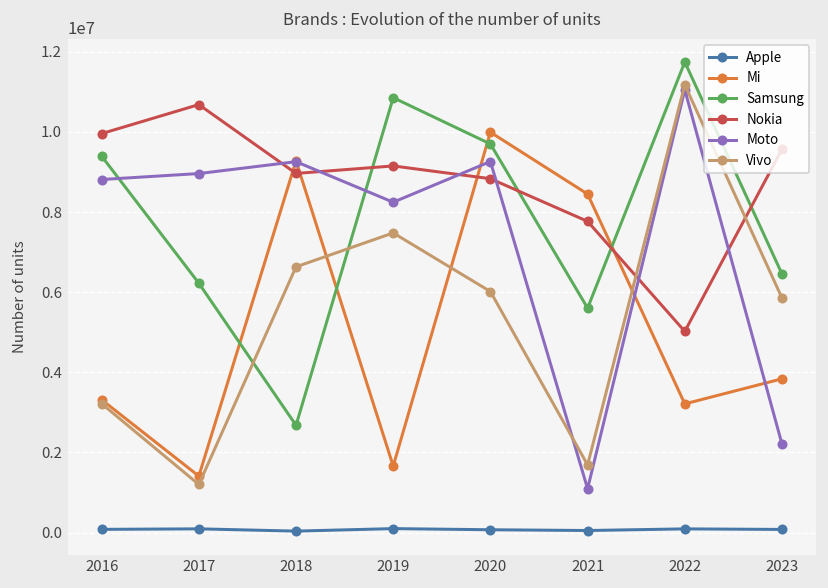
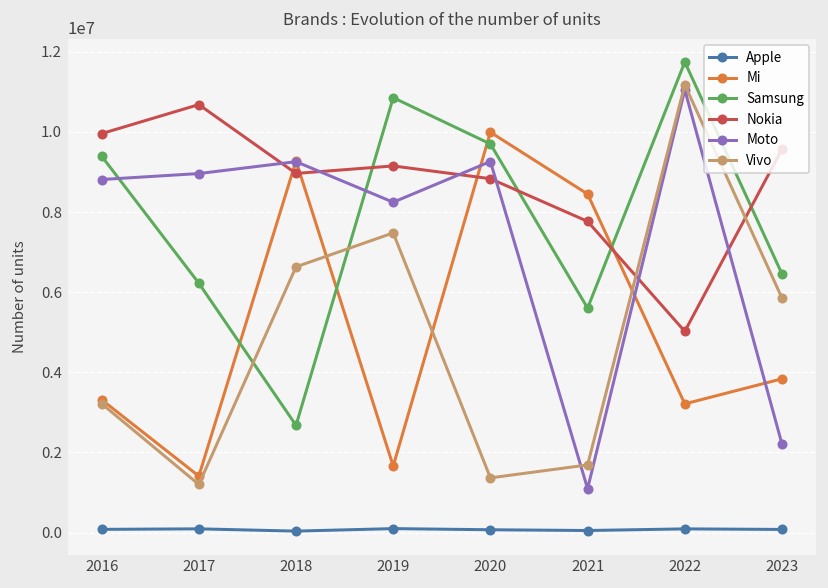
Vivo, 2020: 6000000 -> 1400000
